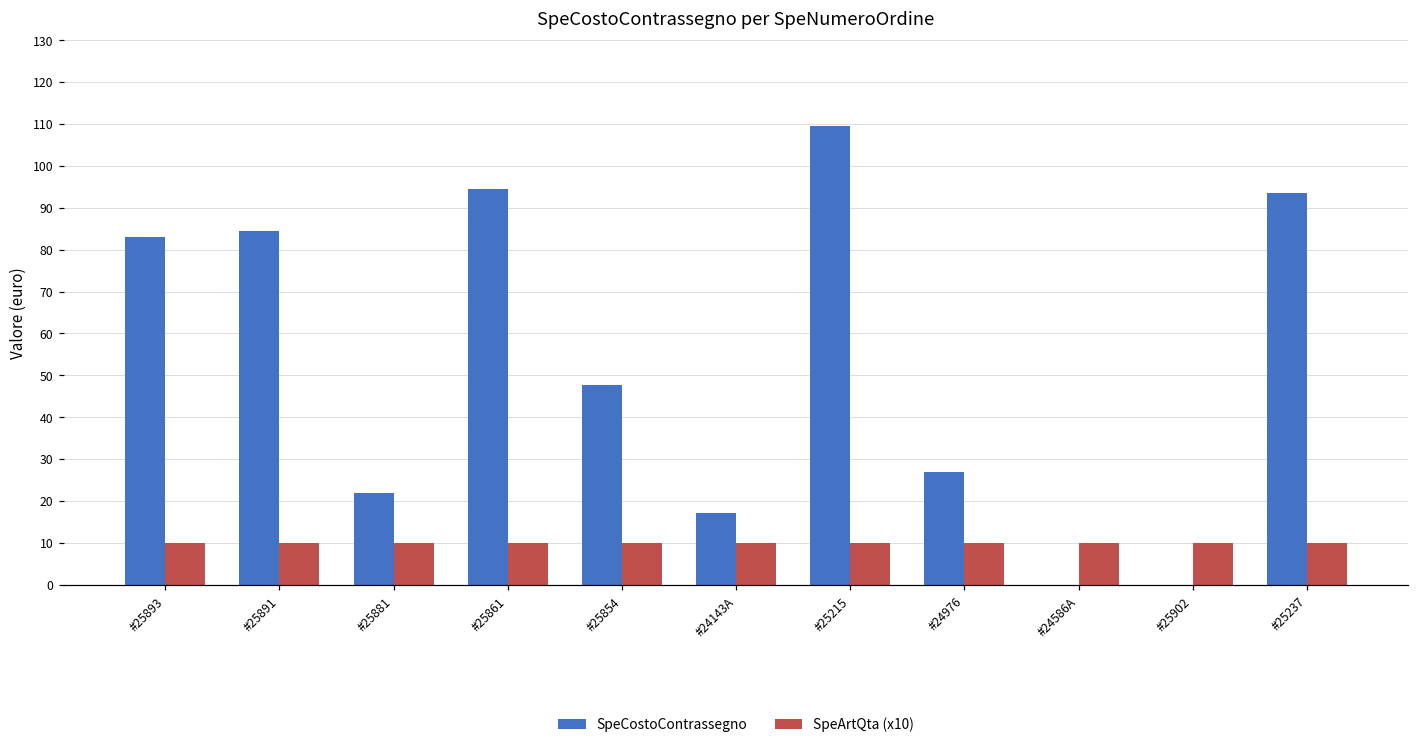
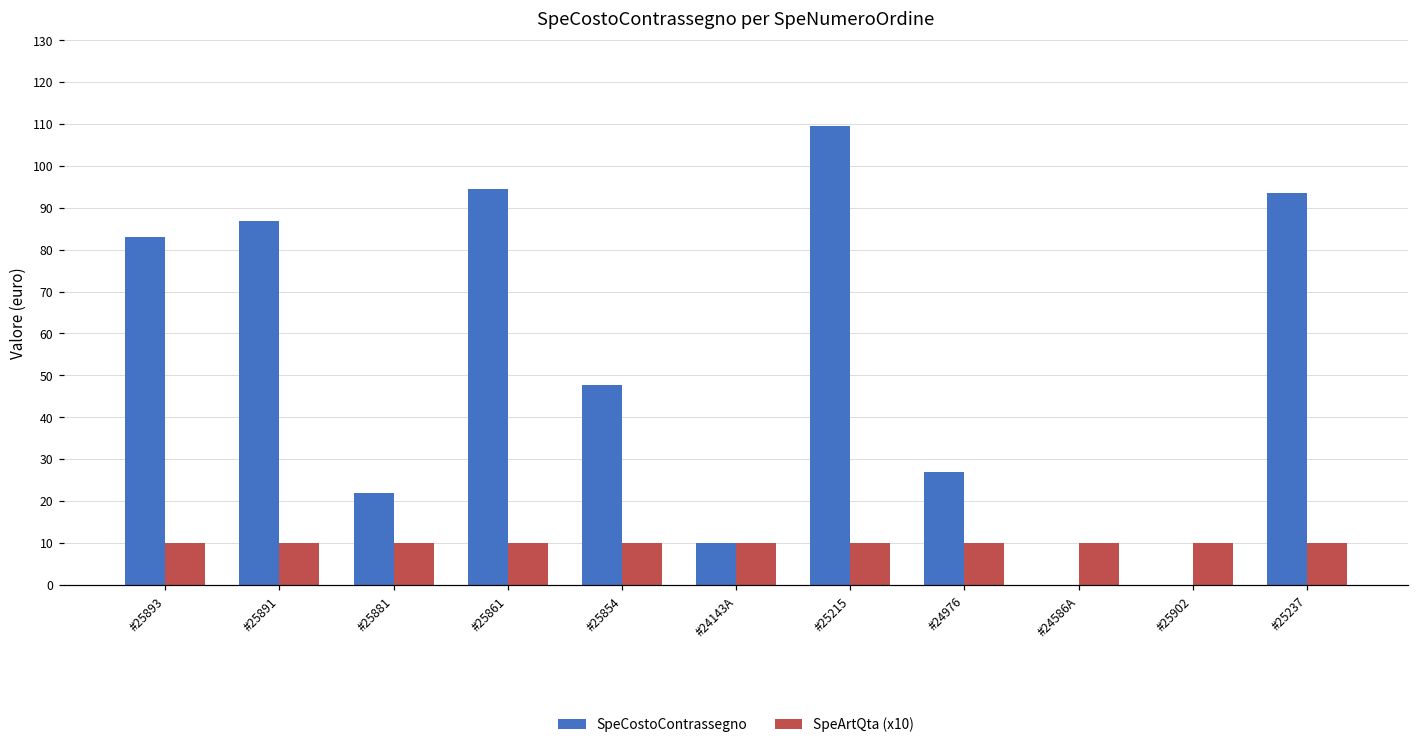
SpeCostoContrassegno, #25891: 84 -> 87
SpeCostoContrassegno, #24143A: 17 -> 10
